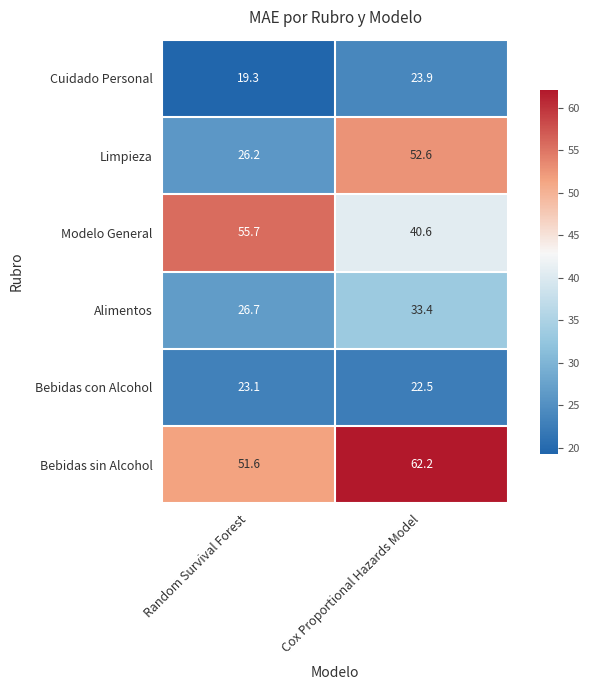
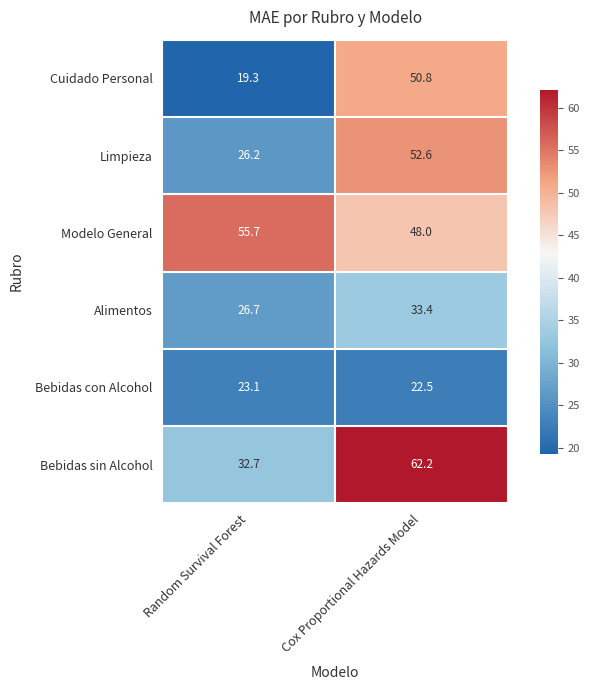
Cuidado Personal, Cox Proportional Hazards Model: 23.9 -> 50.8
Modelo General, Cox Proportional Hazards Model: 40.6 -> 48.0
Bebidas sin Alcohol, Random Survival Forest: 51.6 -> 32.7
